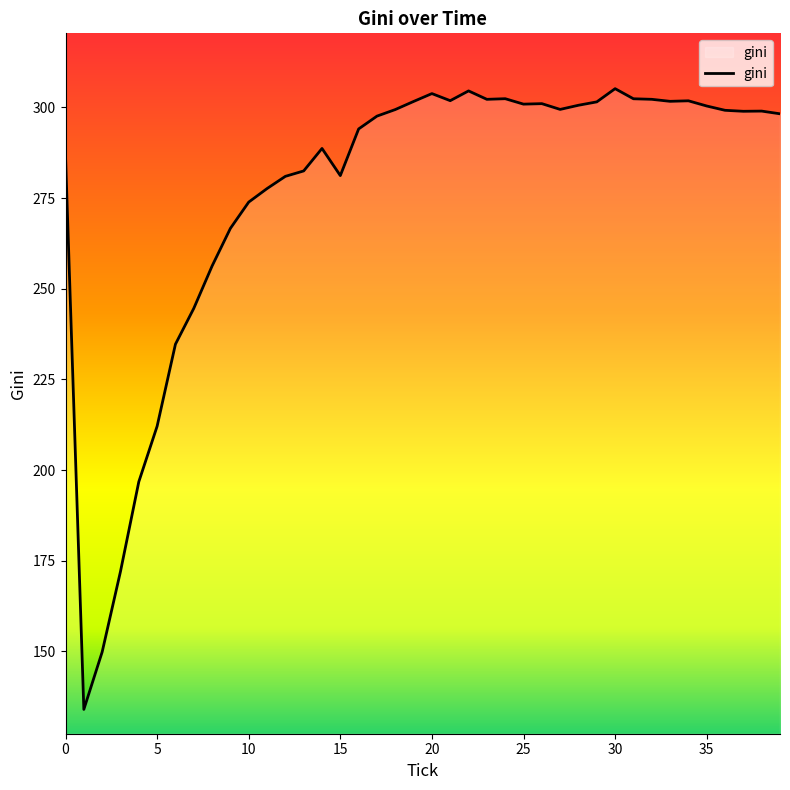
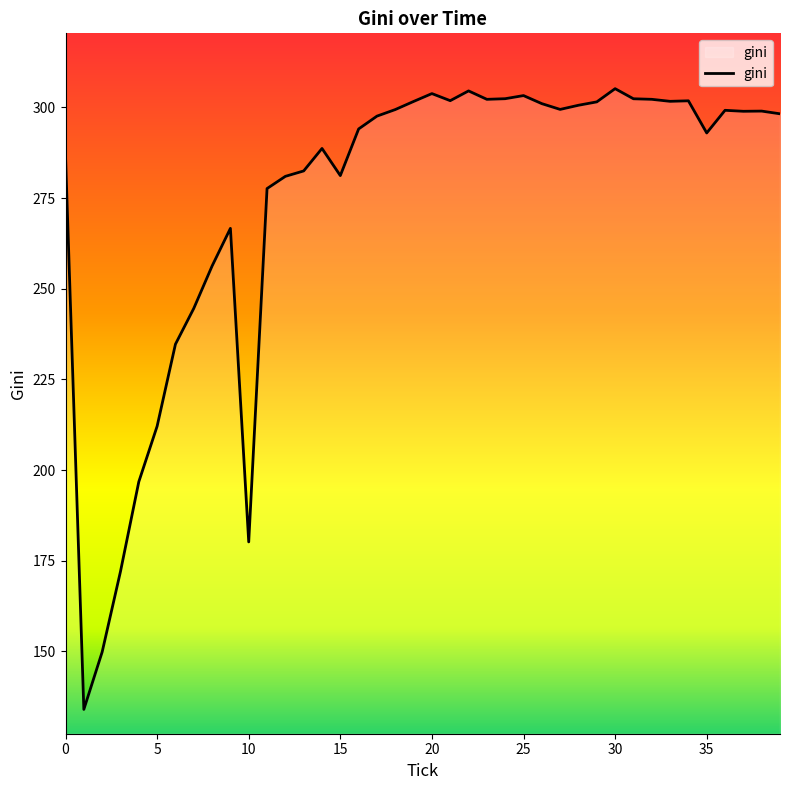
10: 274 -> 180
25: 301 -> 303
35: 300 -> 293
